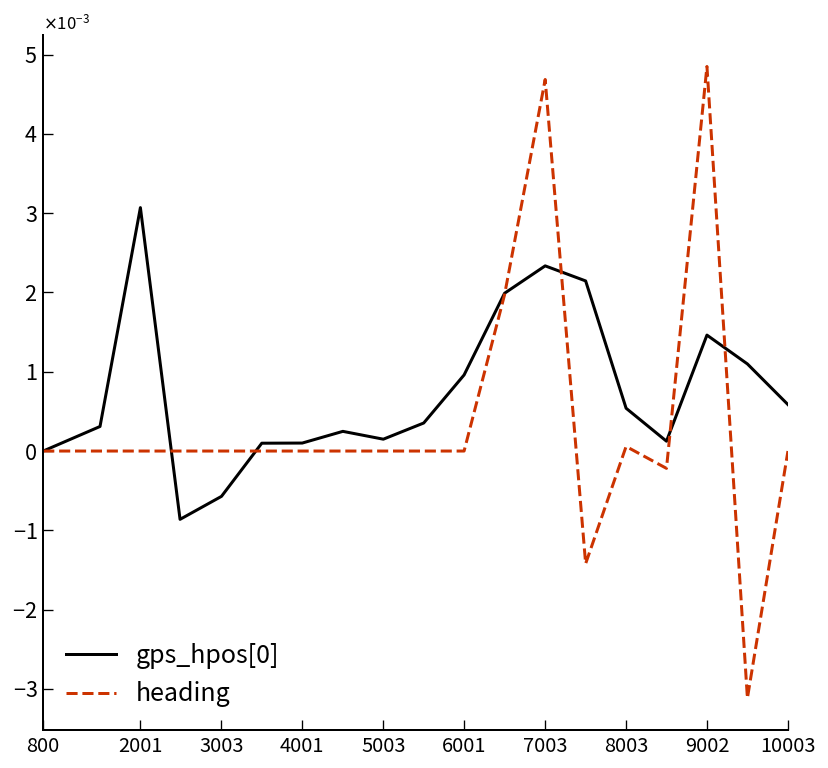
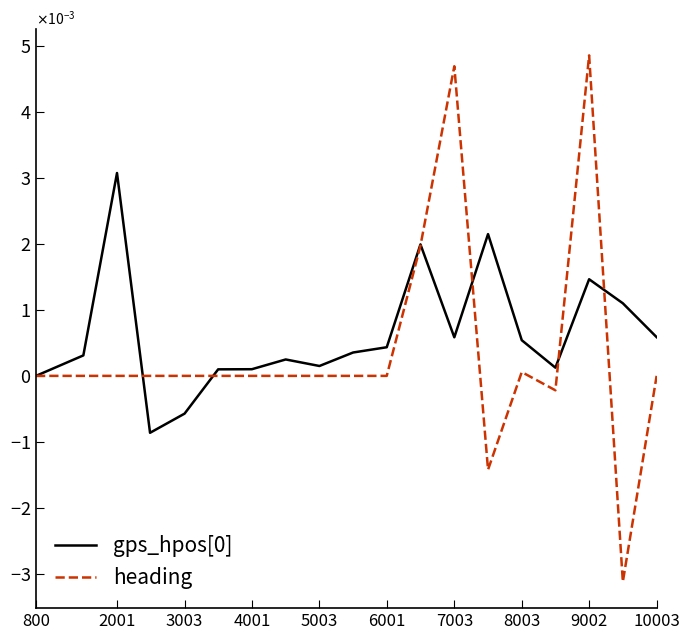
gps_hpos[0], 6001: 0.0010 -> 0.0004
gps_hpos[0], 7003: 0.0023 -> 0.0006
